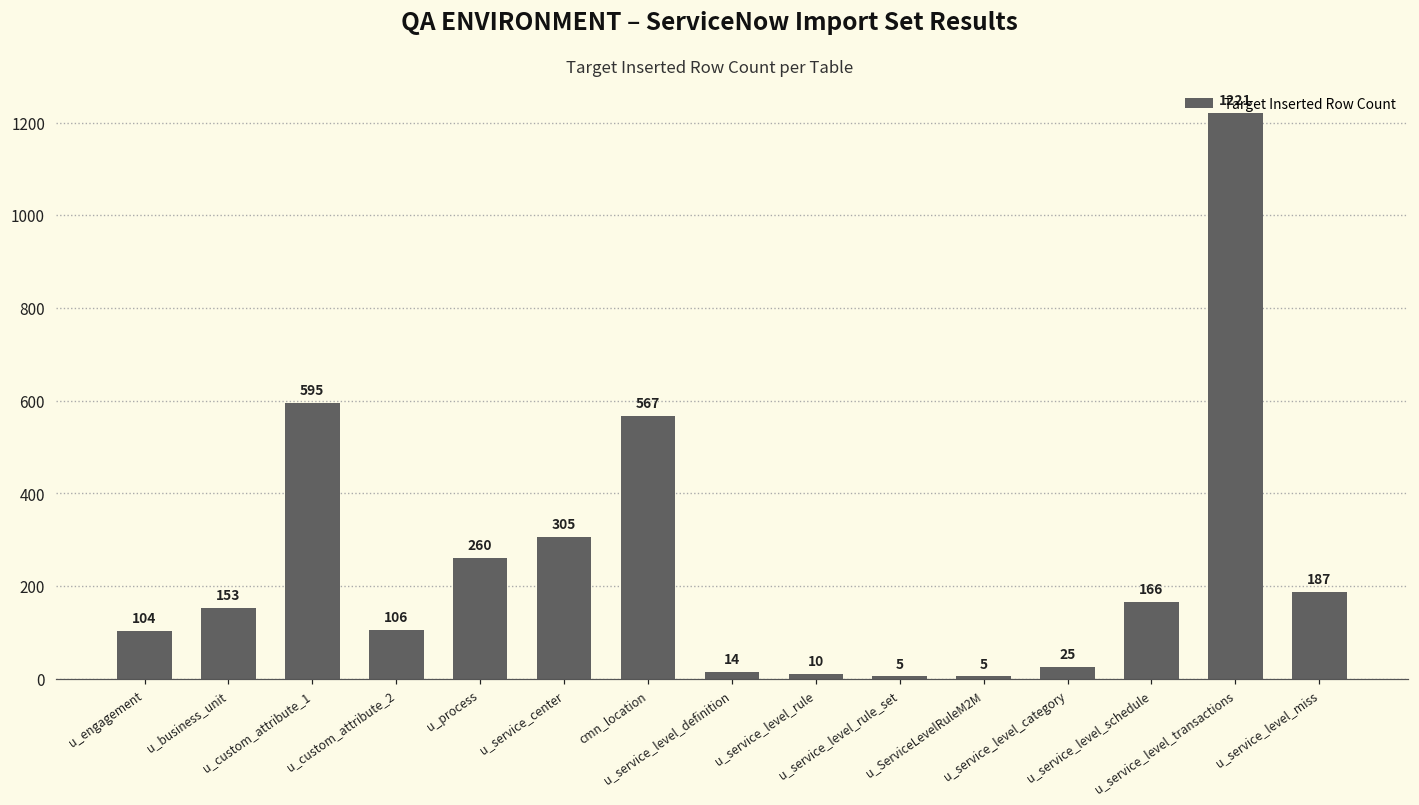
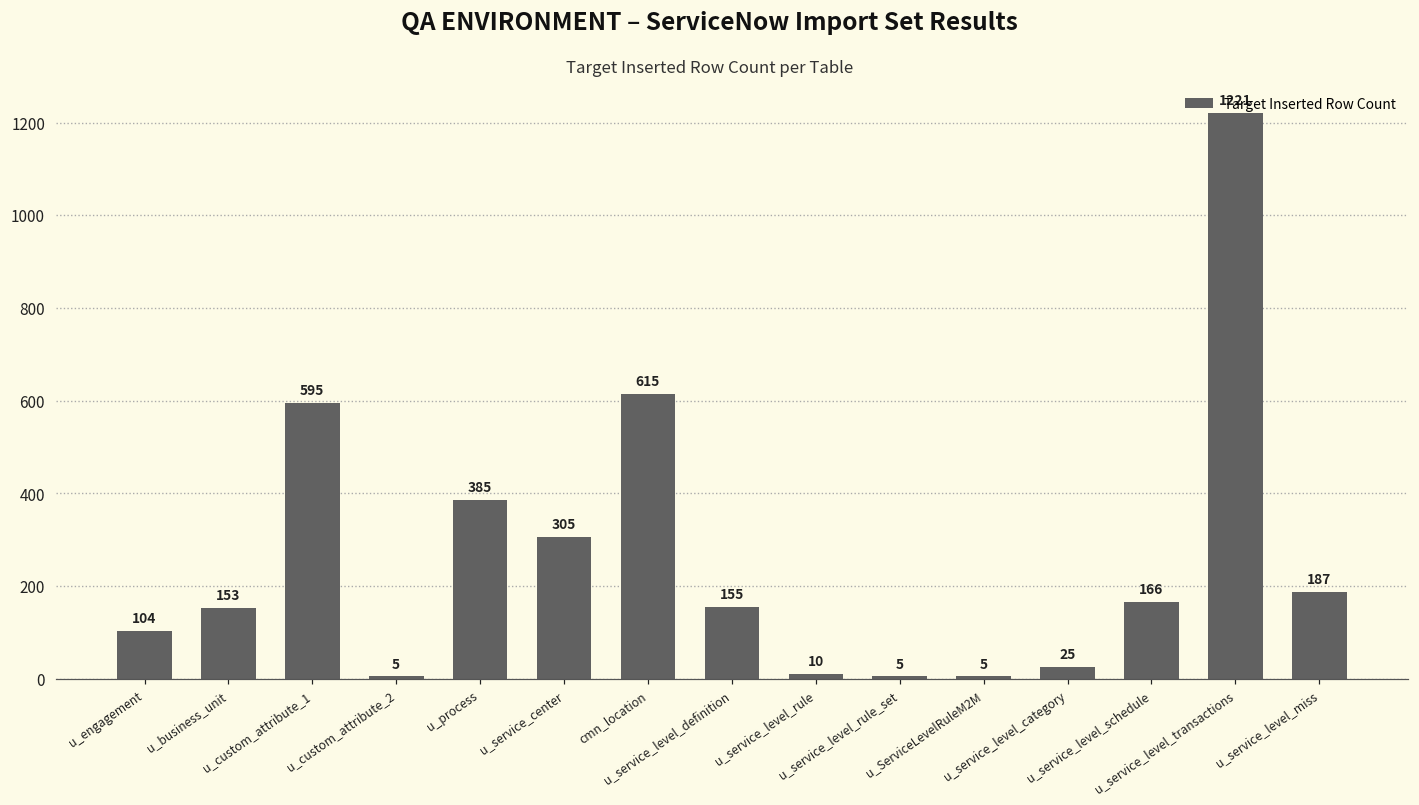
u_custom_attribute_2: 106 -> 5
u_process: 260 -> 385
cmn_location: 567 -> 615
u_service_level_definition: 14 -> 155
